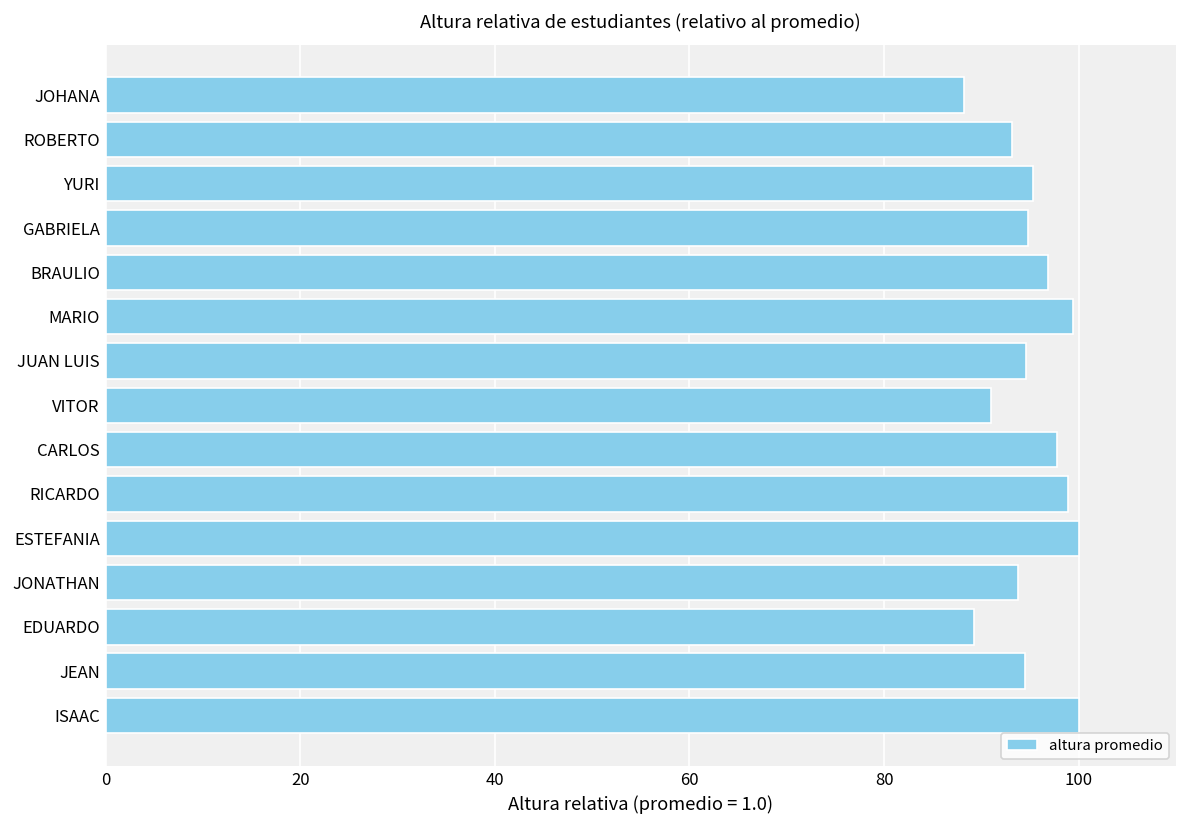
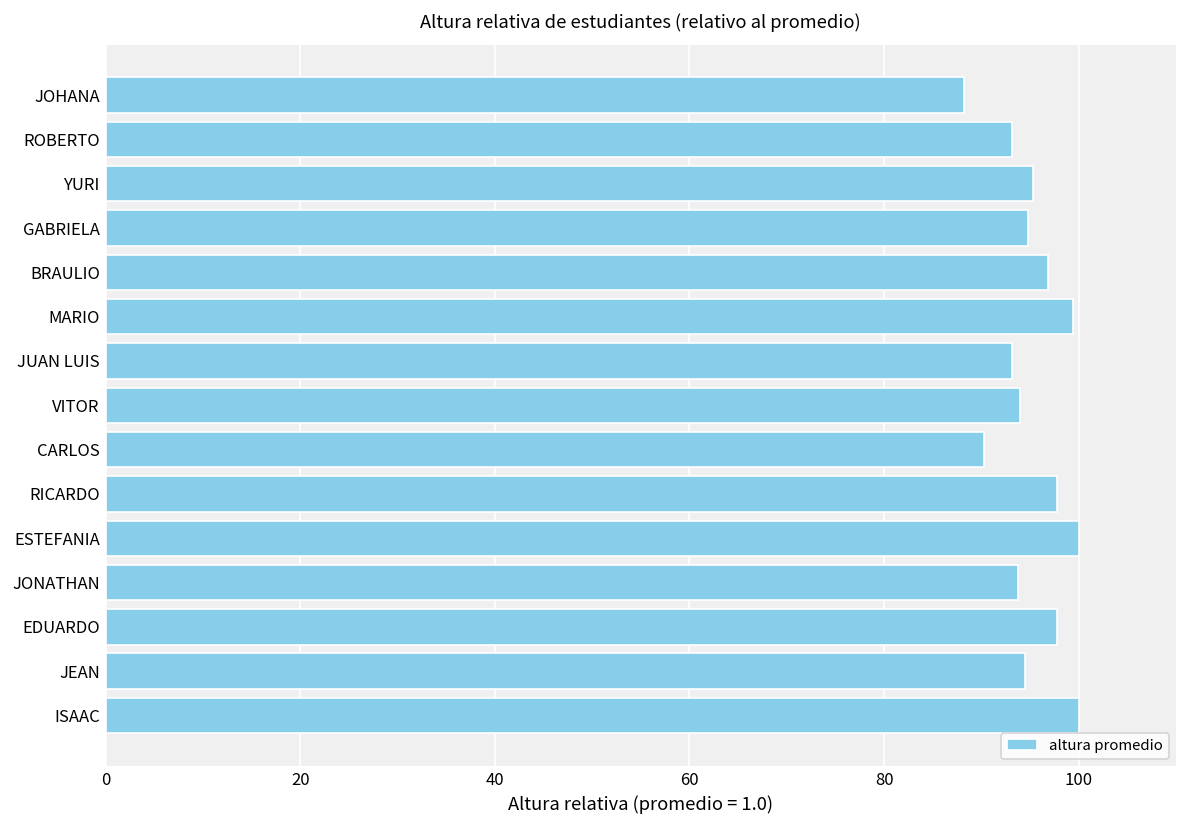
JUAN LUIS: 95 -> 93
VITOR: 91 -> 94
CARLOS: 98 -> 90
RICARDO: 99 -> 98
EDUARDO: 89 -> 98
